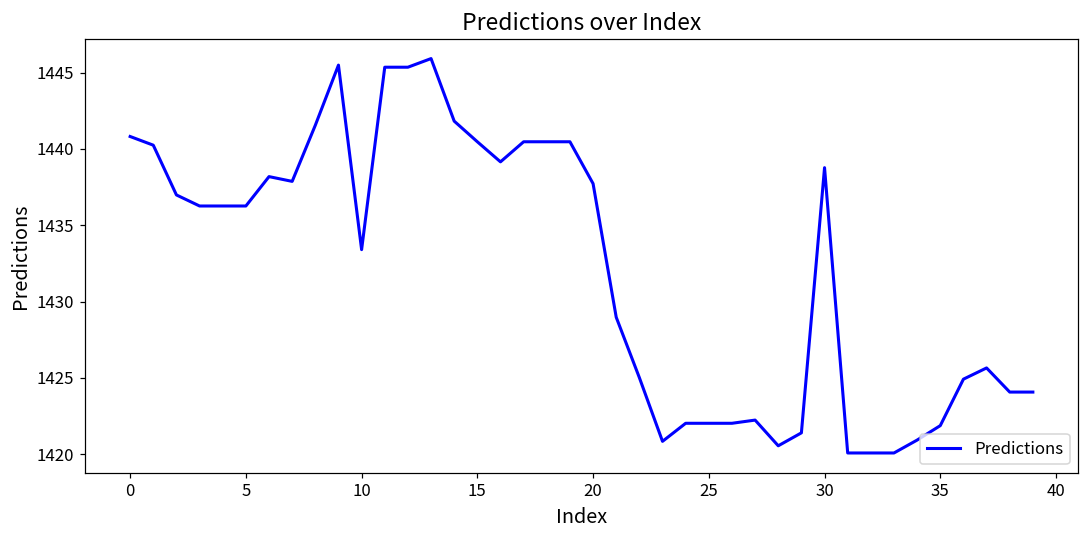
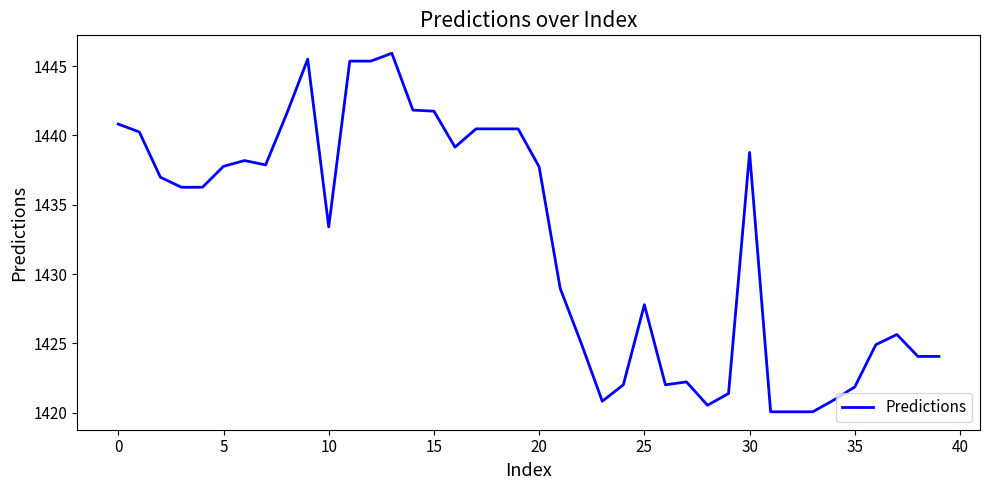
5: 1436.3 -> 1437.8
15: 1440.5 -> 1441.7
25: 1422.0 -> 1427.8
